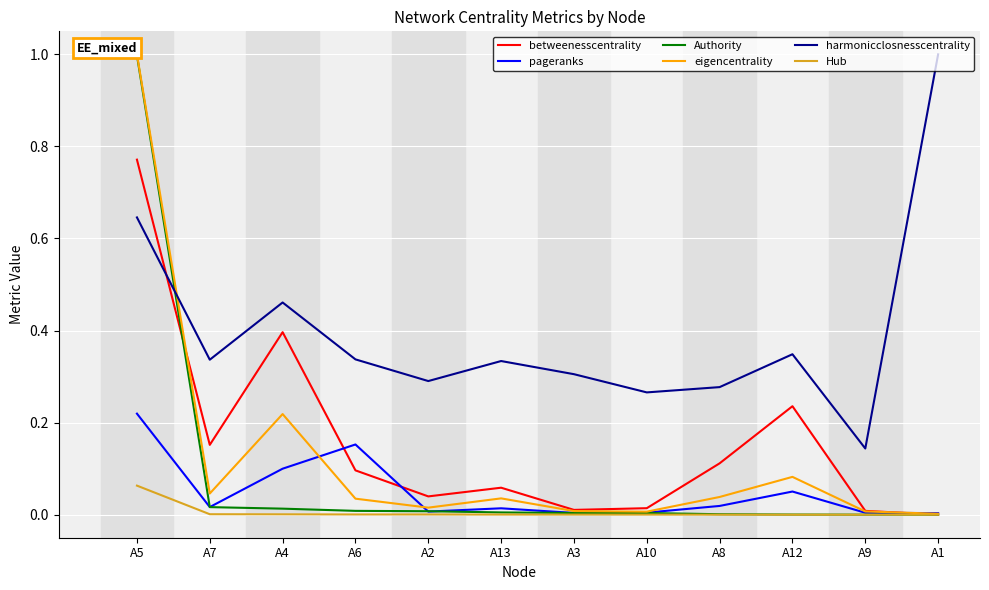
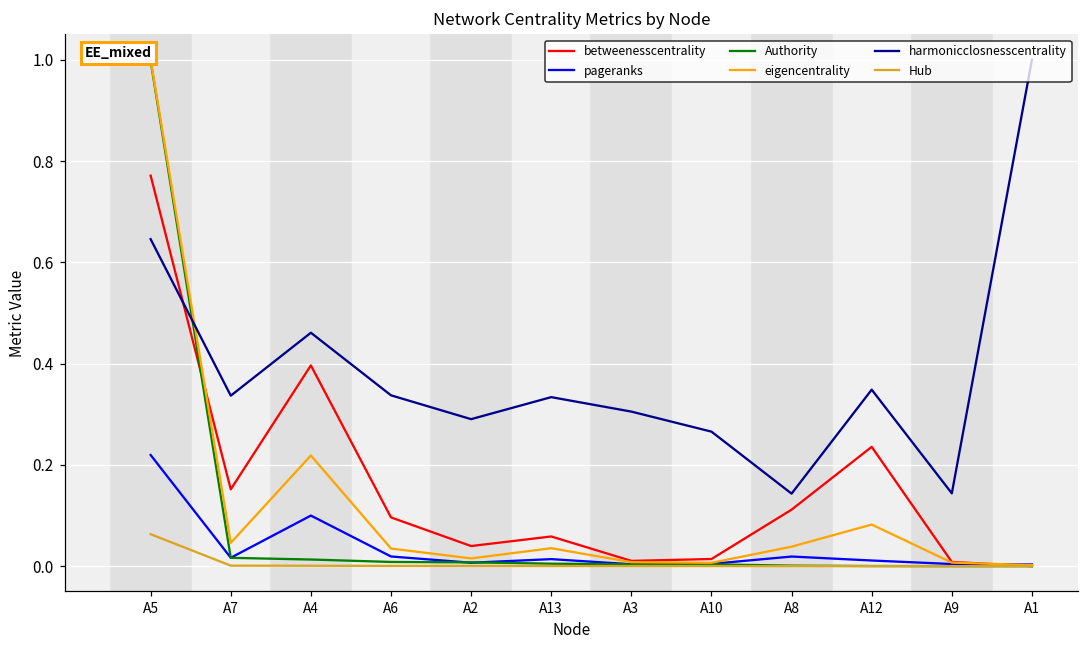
pageranks, A6: 0.15 -> 0.02
harmonicclosnesscentrality, A8: 0.28 -> 0.14
pageranks, A12: 0.05 -> 0.01
